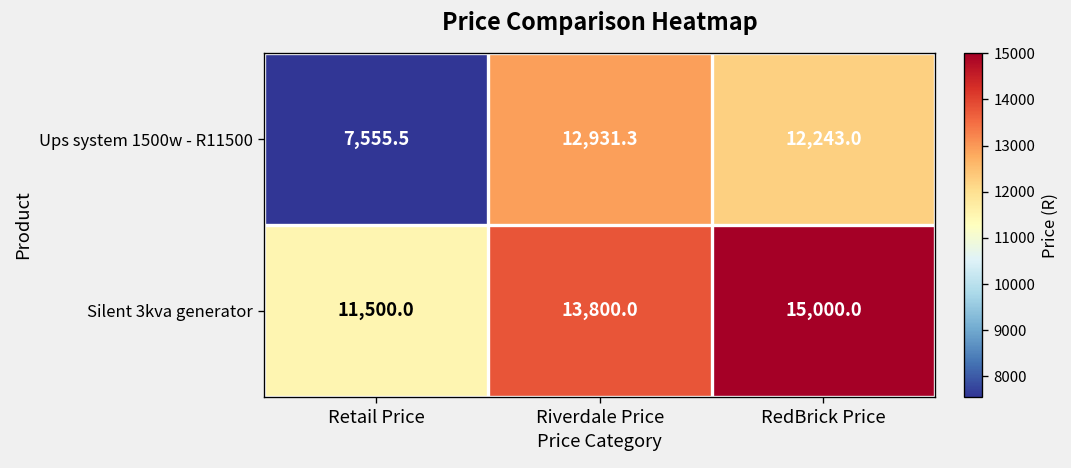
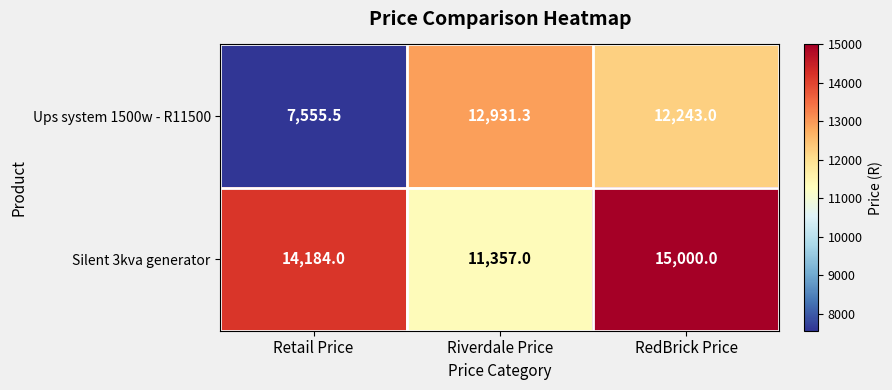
Silent 3kva generator, Retail Price: 11,500.0 -> 14,184.0
Silent 3kva generator, Riverdale Price: 13,800.0 -> 11,357.0
